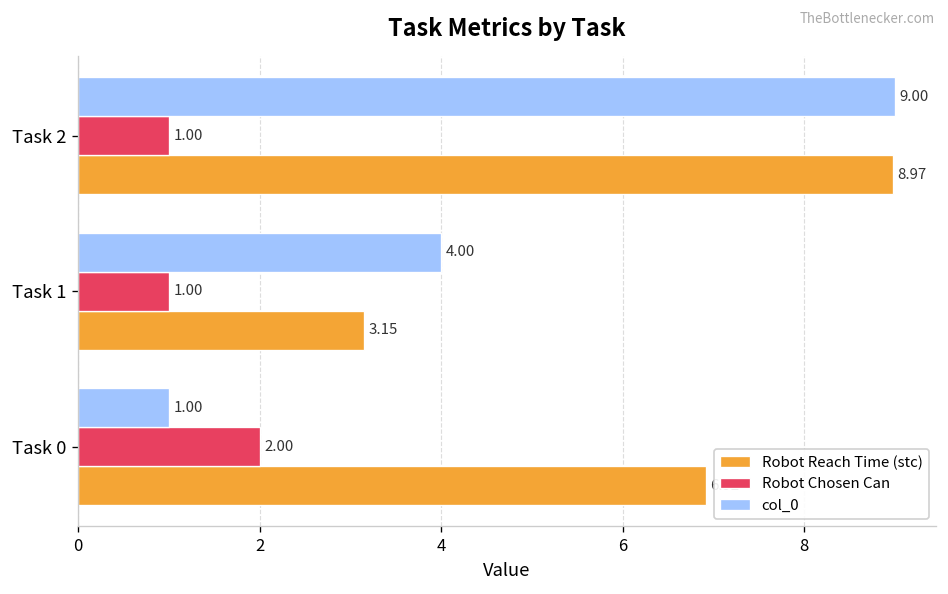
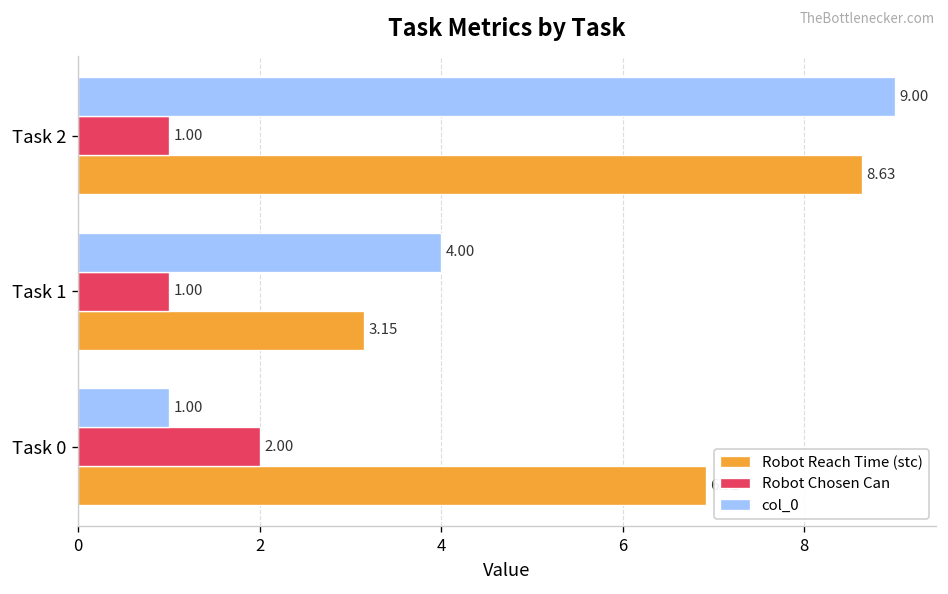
Robot Reach Time (stc), Task 2: 8.97 -> 8.63
